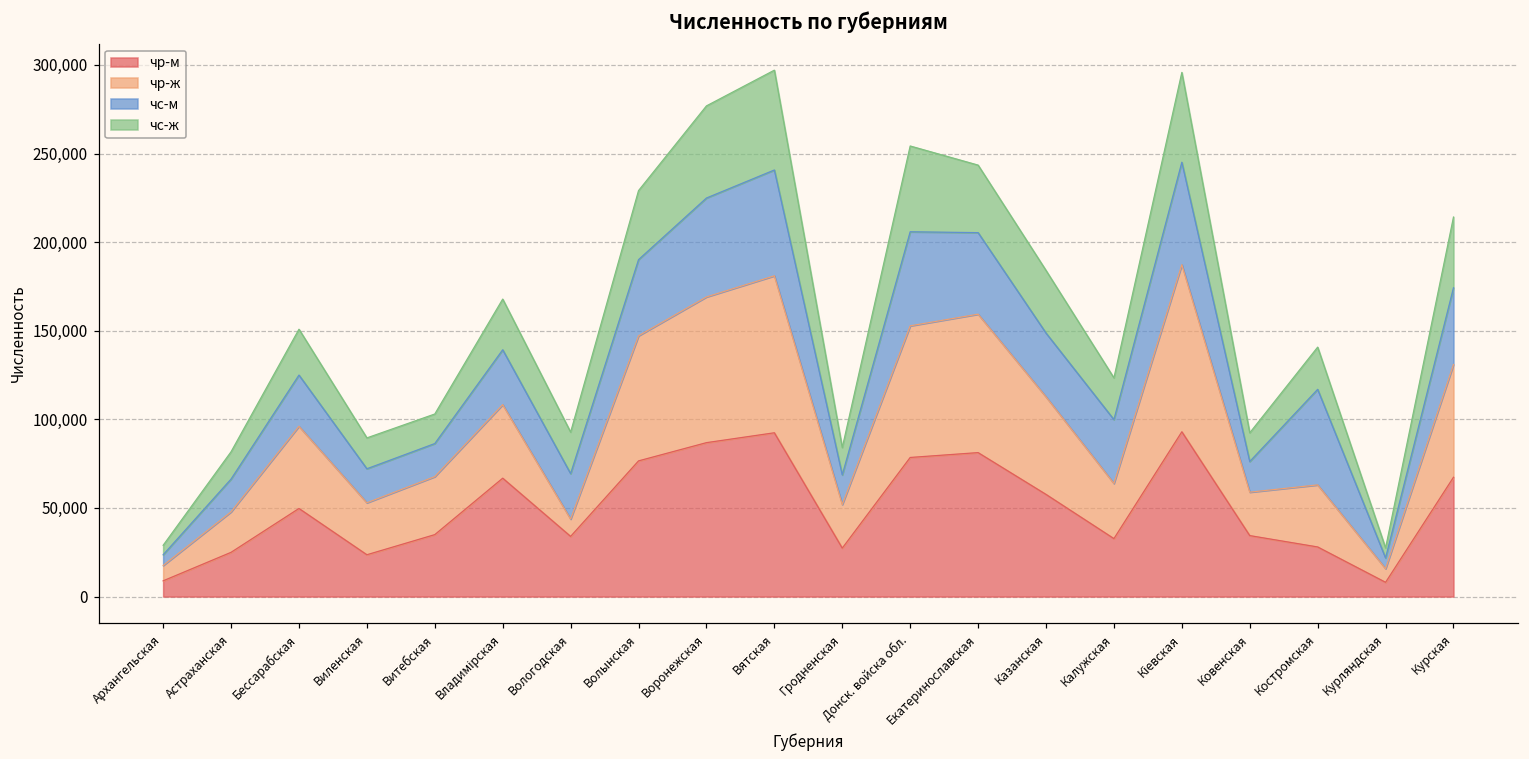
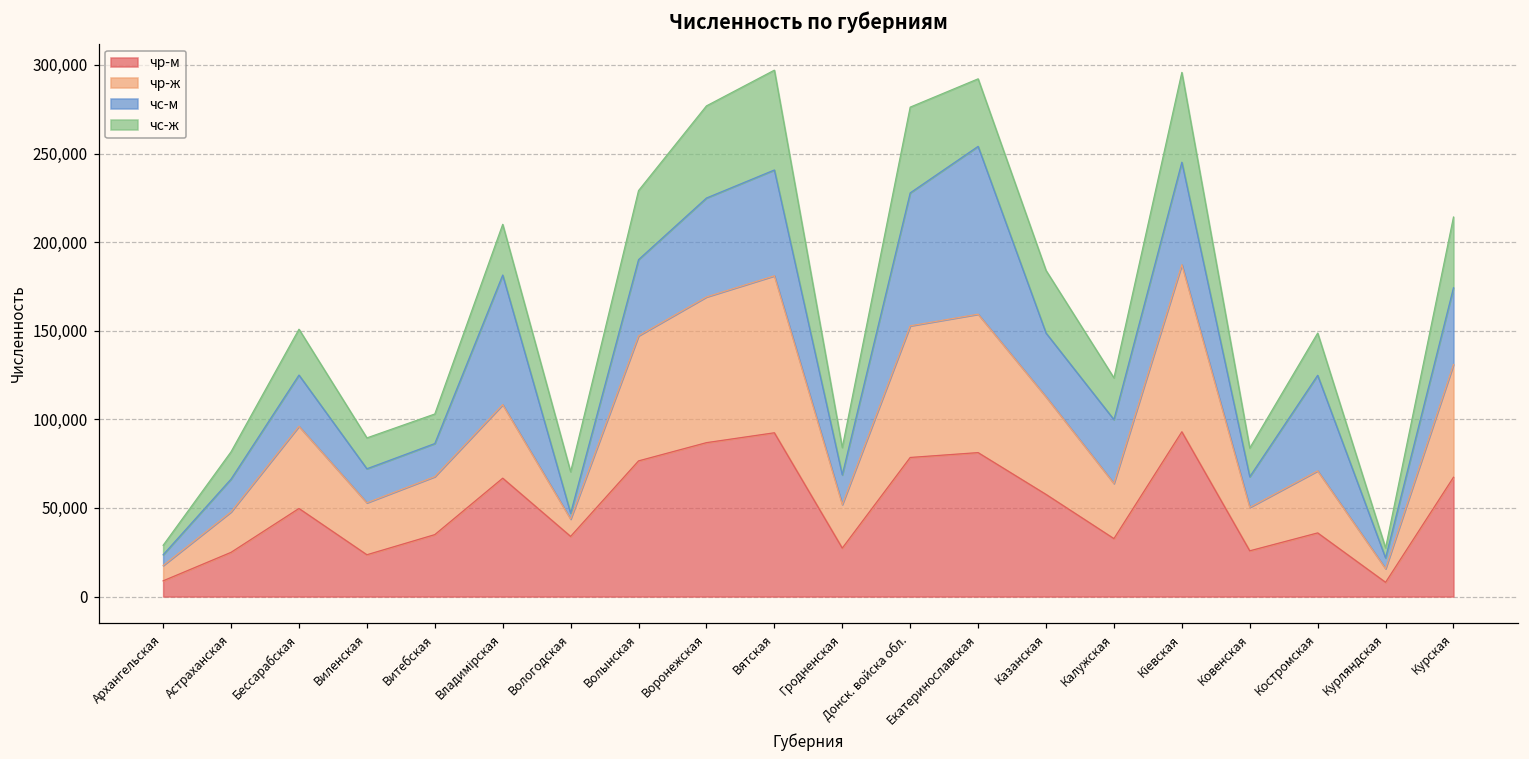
чс-м, Владимірская: 31,000 -> 73,000
чс-м, Вологодская: 26,000 -> 3,000
чс-м, Донск. войска обл.: 53,000 -> 75,000
чс-м, Екатеринославская: 46,000 -> 95,000
чр-м, Ковенская: 34,000 -> 26,000
чр-м, Костромская: 28,000 -> 36,000
